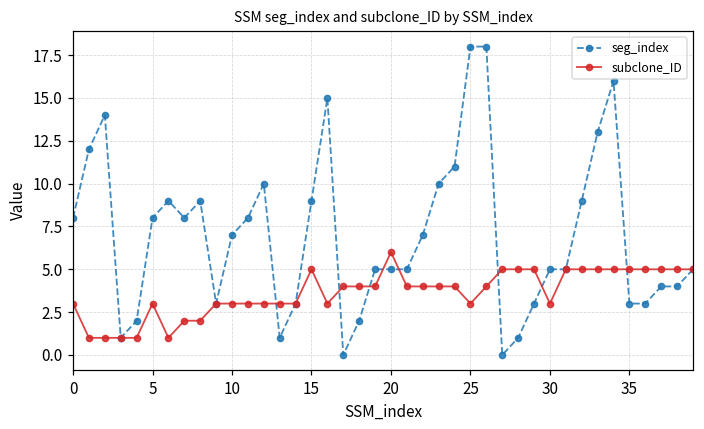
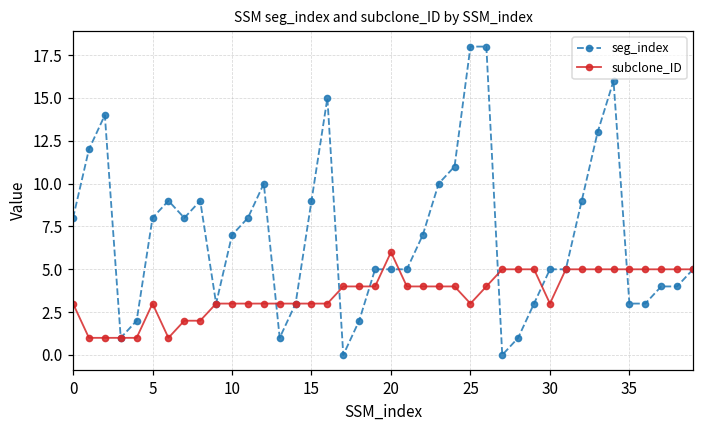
subclone_ID, 15: 5 -> 3
